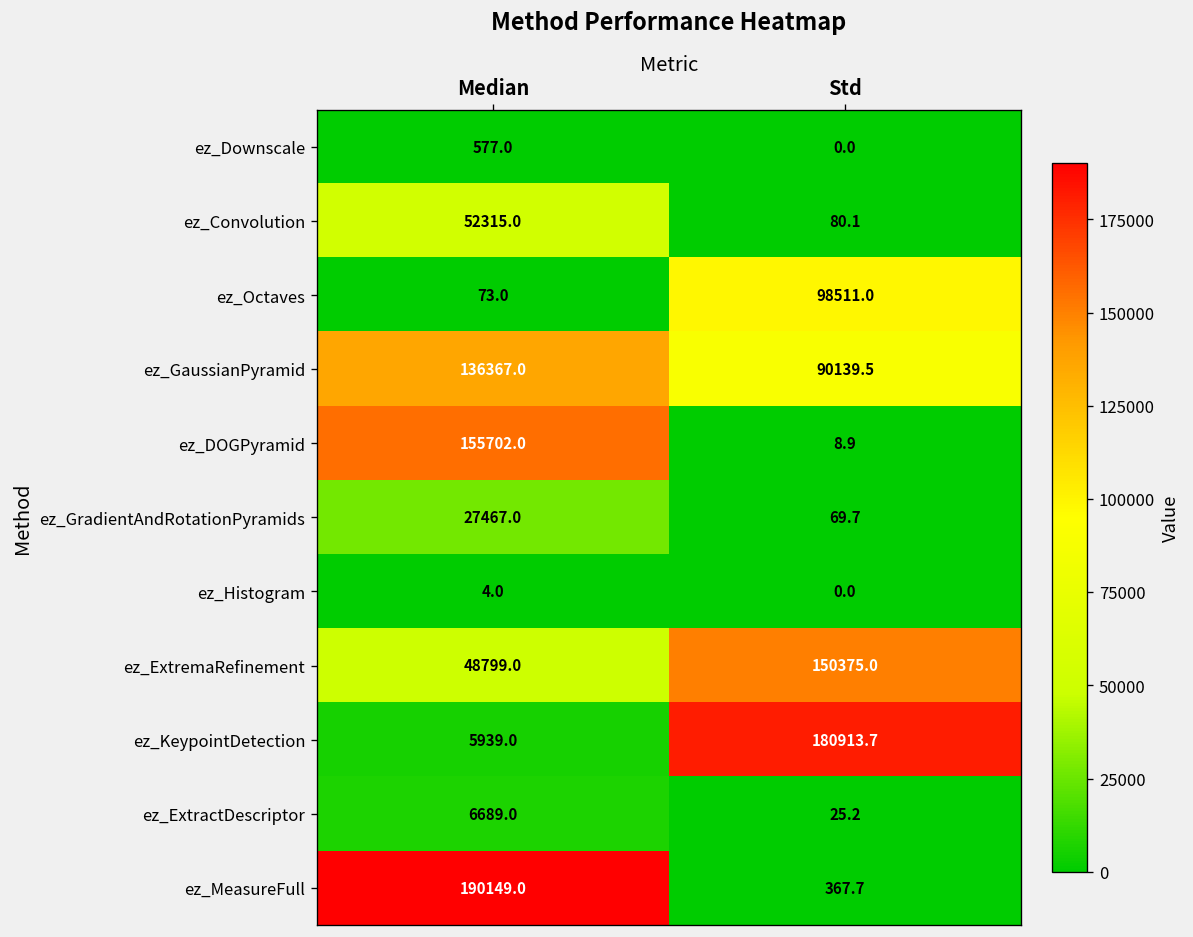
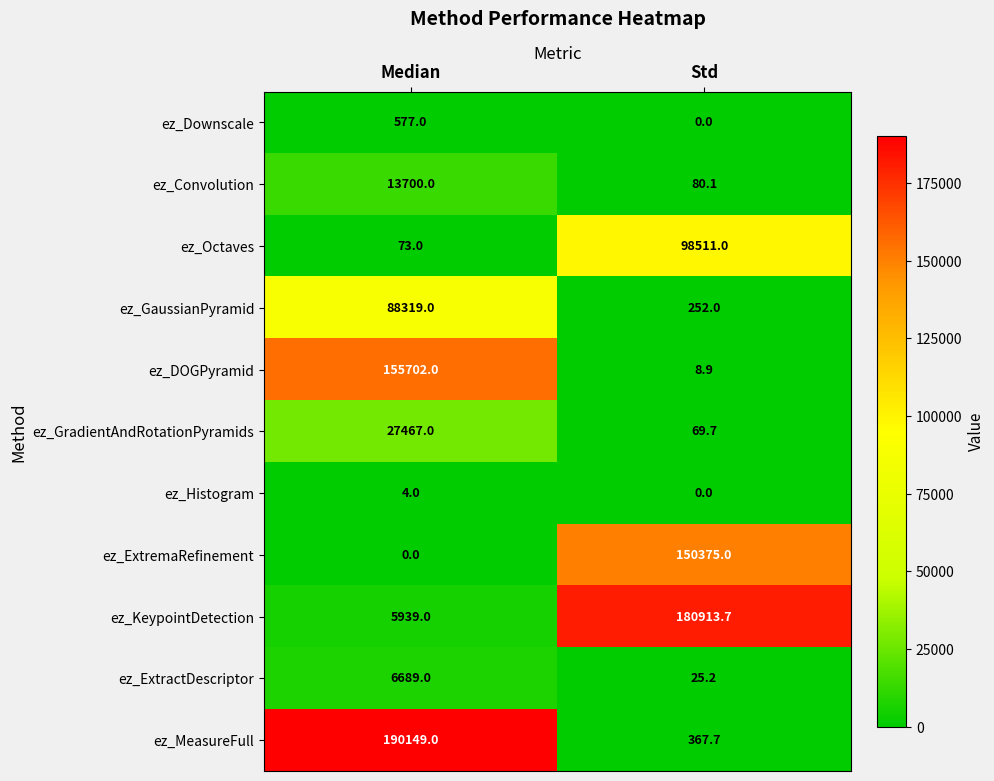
ez_Convolution, Median: 52315.0 -> 13700.0
ez_GaussianPyramid, Median: 136367.0 -> 88319.0
ez_GaussianPyramid, Std: 90139.5 -> 252.0
ez_ExtremaRefinement, Median: 48799.0 -> 0.0
